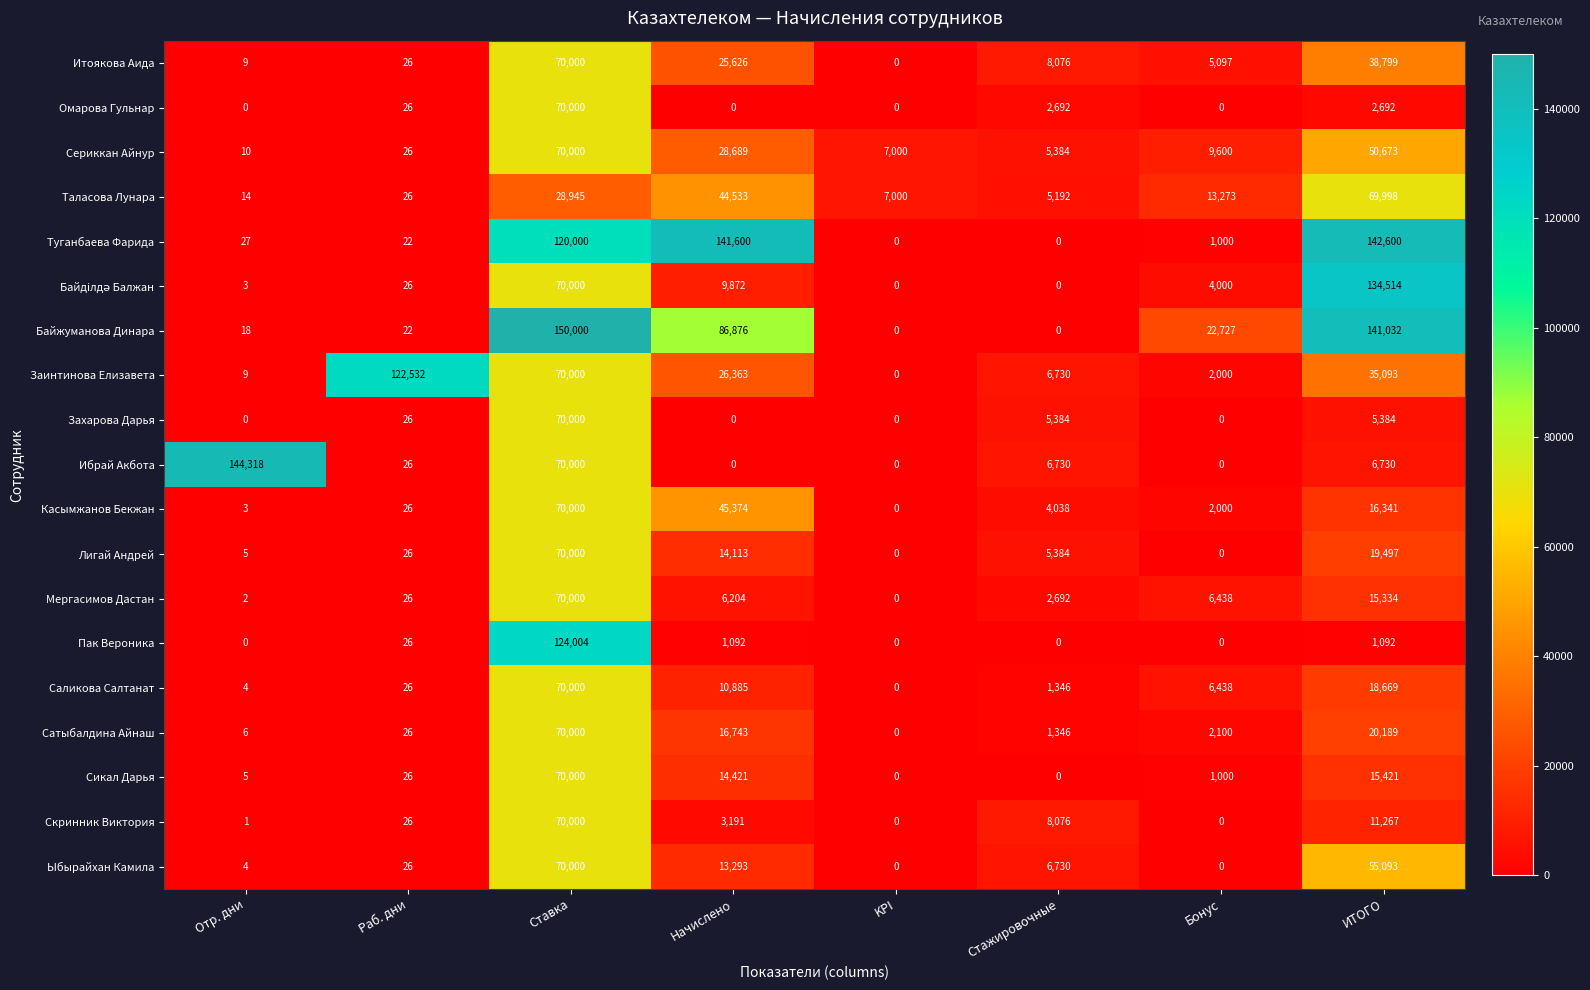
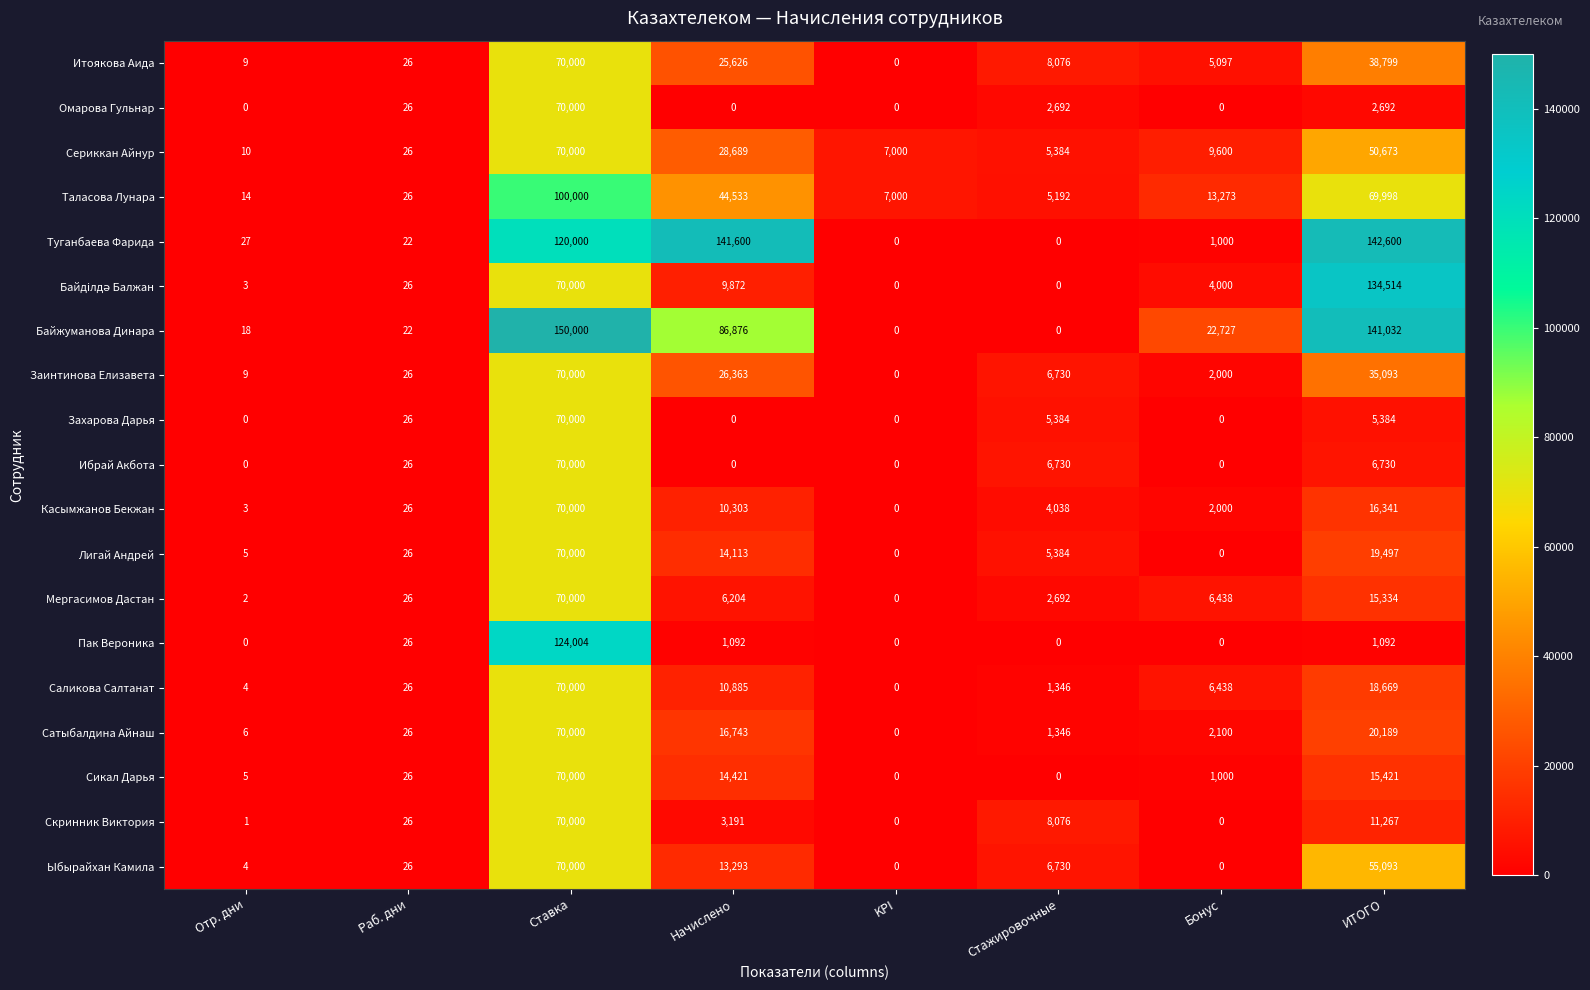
Таласова Лунара, Ставка: 28,945 -> 100,000
Заинтинова Елизавета, Раб. дни: 122,532 -> 26
Ибрай Акбота, Отр. дни: 144,318 -> 0
Касымжанов Бекжан, Начислено: 45,374 -> 10,303
